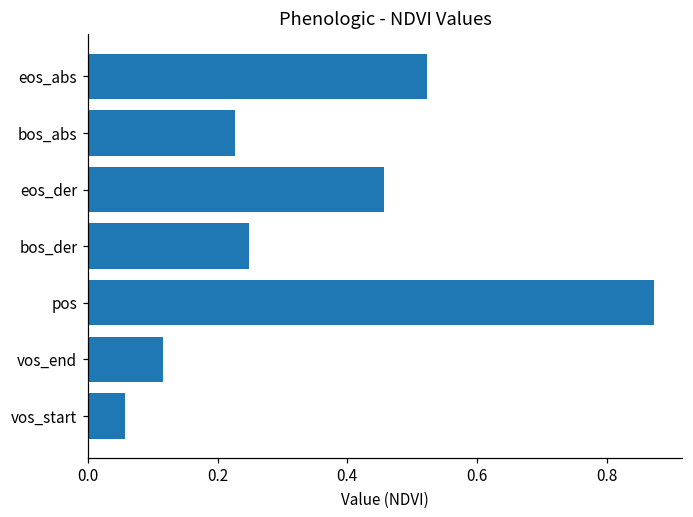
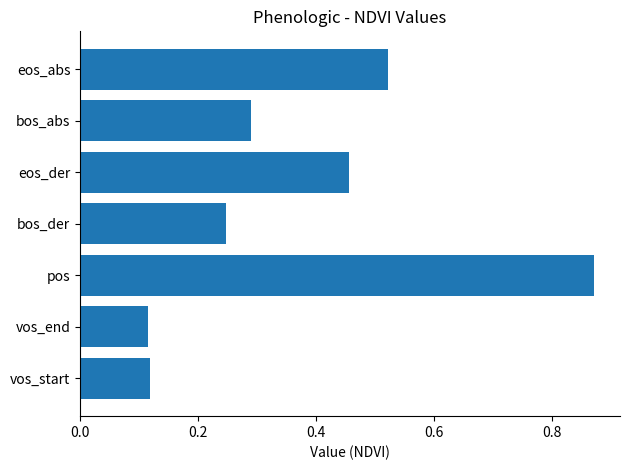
bos_abs: 0.23 -> 0.29
vos_start: 0.06 -> 0.12
